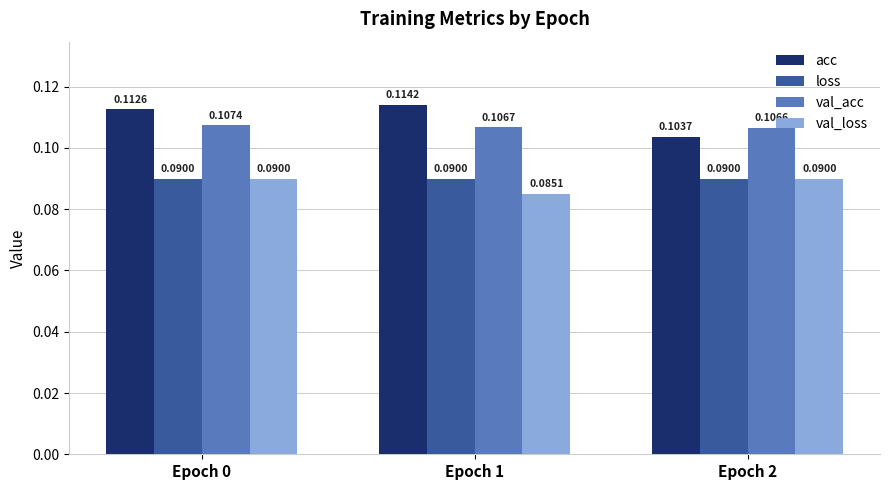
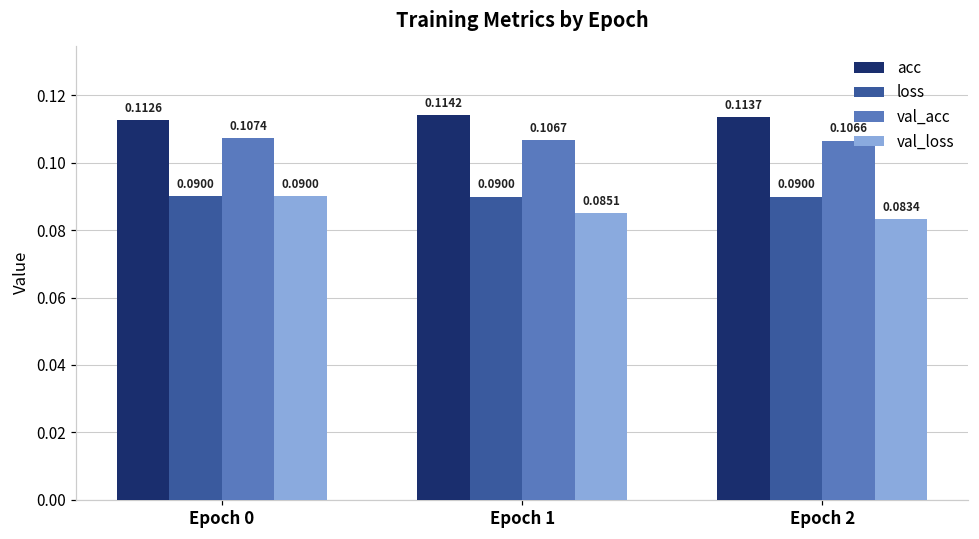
acc, Epoch 2: 0.1037 -> 0.1137
val_loss, Epoch 2: 0.0900 -> 0.0834
